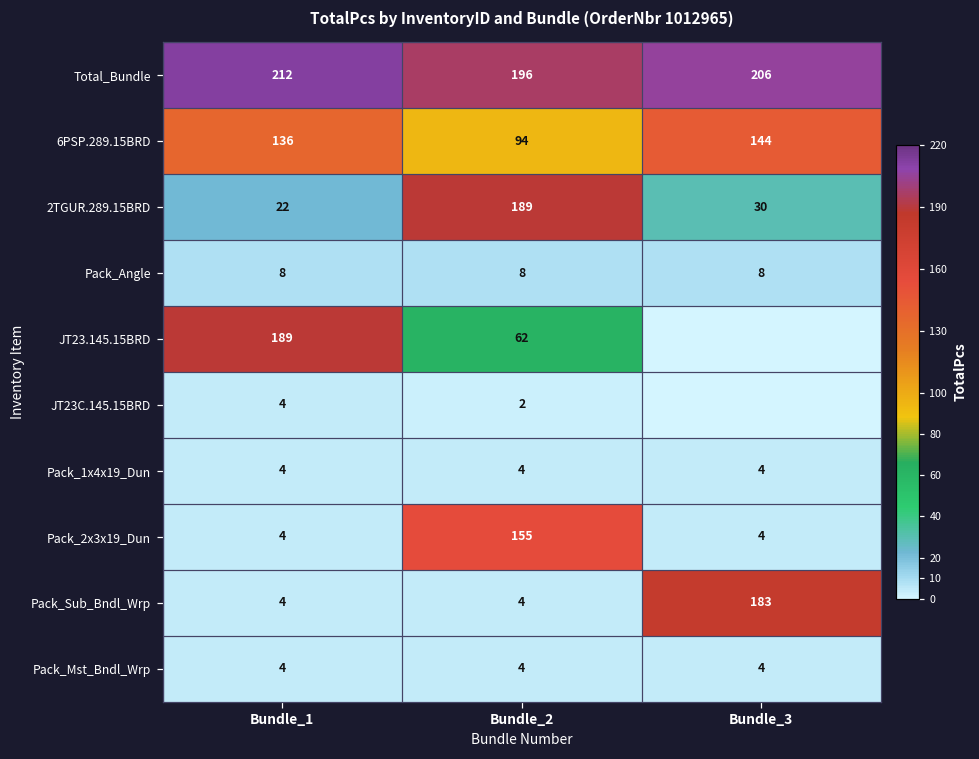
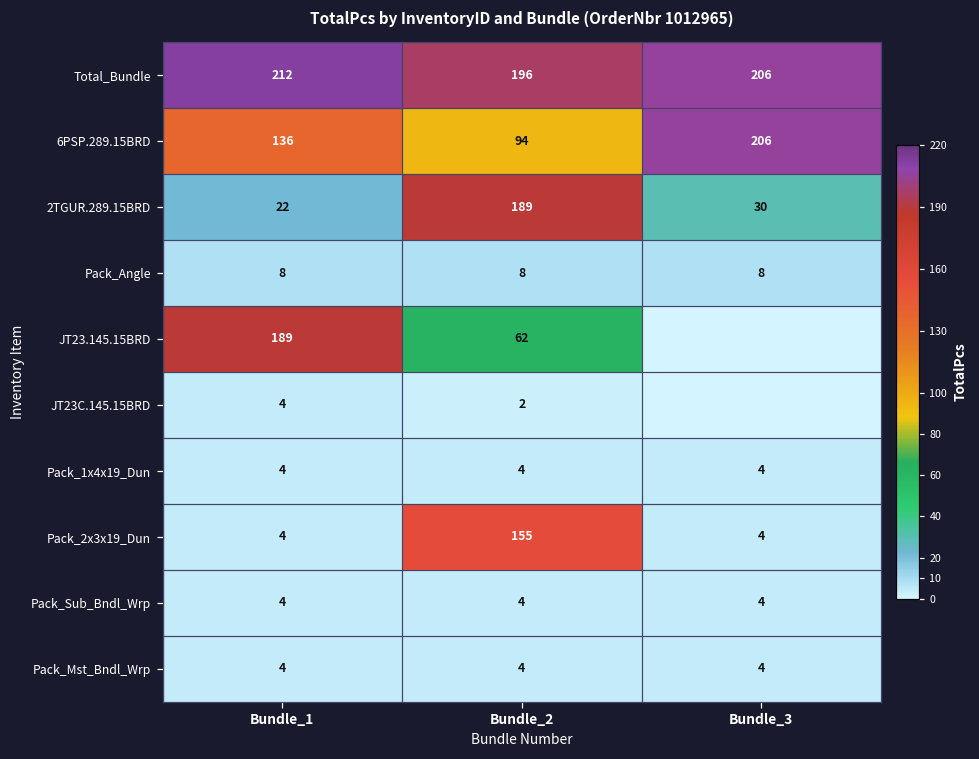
6PSP.289.15BRD, Bundle_3: 144 -> 206
Pack_Sub_Bndl_Wrp, Bundle_3: 183 -> 4
